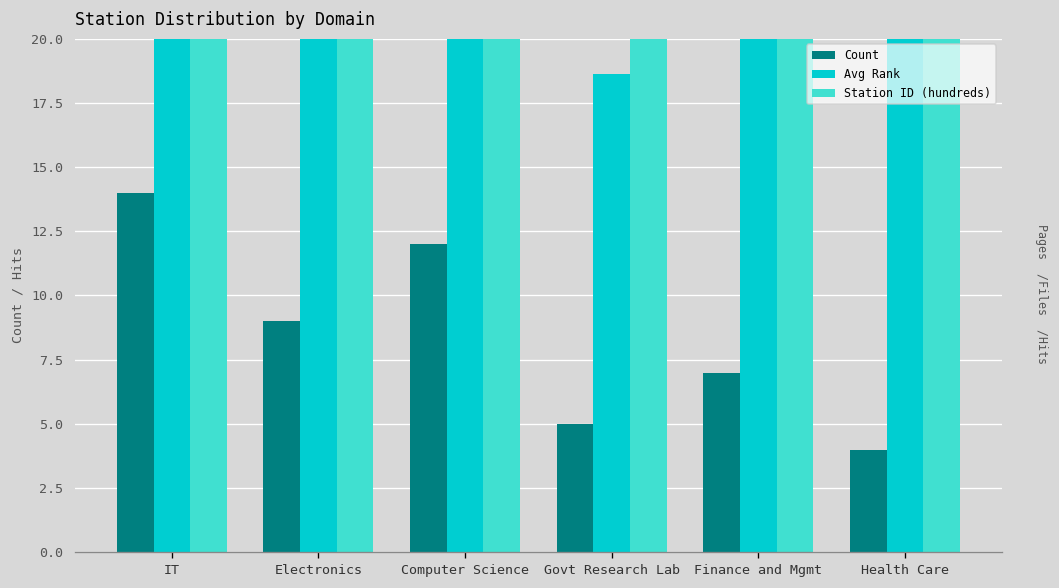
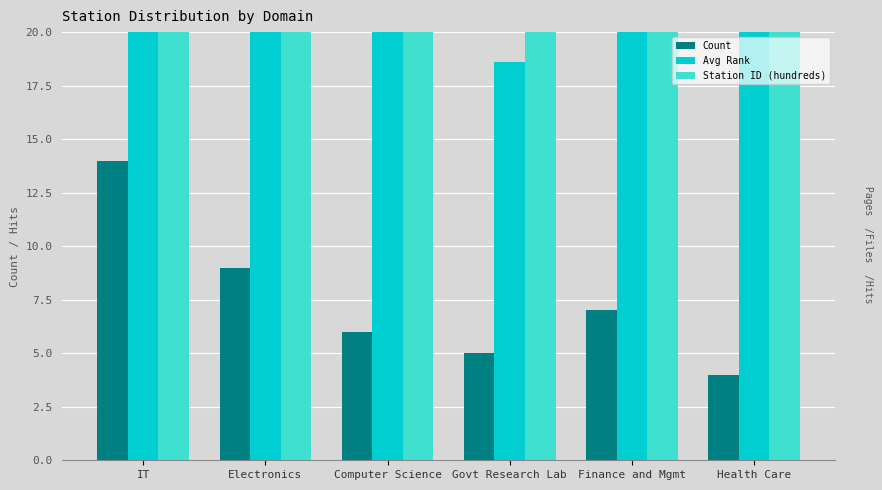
Count, Computer Science: 12 -> 6
